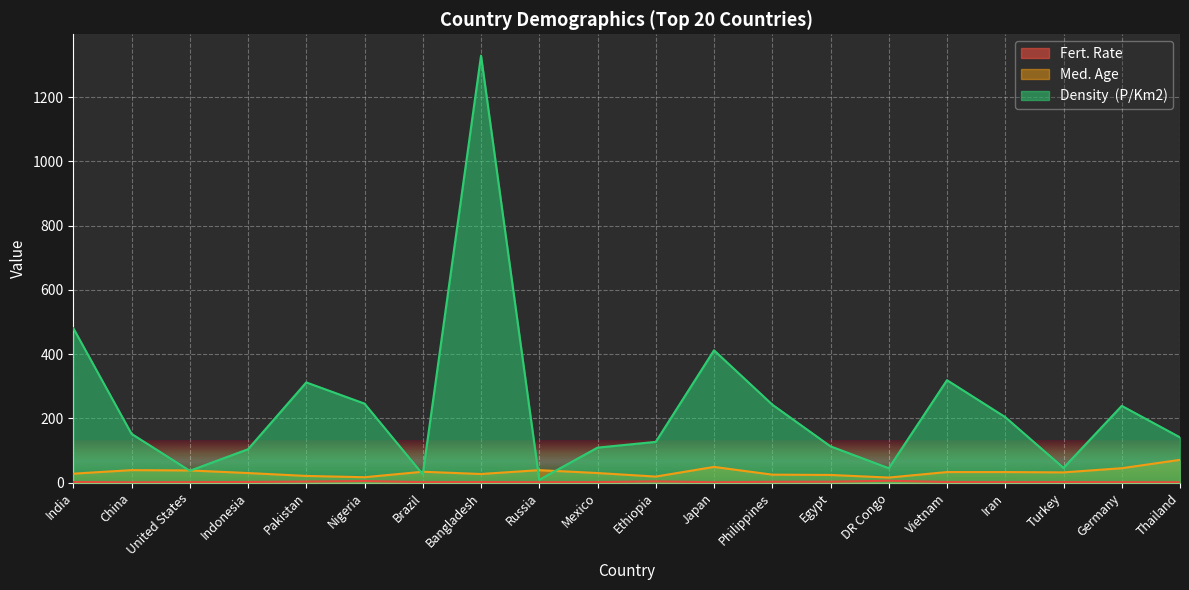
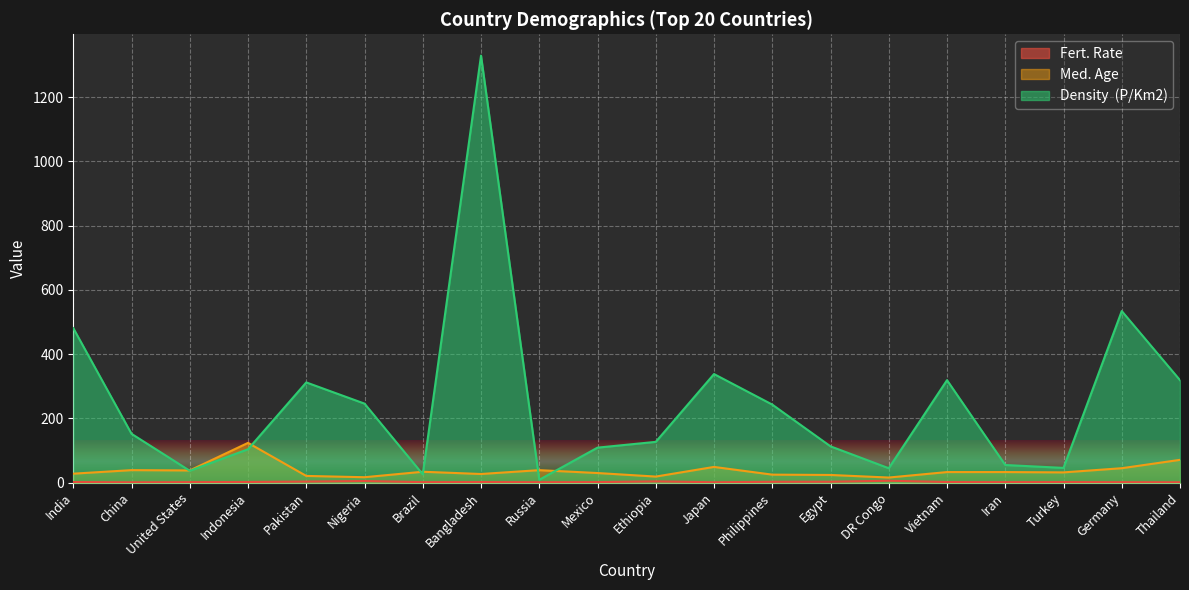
Med. Age, Indonesia: 30 -> 120
Density (P/Km2), Japan: 410 -> 340
Density (P/Km2), Iran: 200 -> 60
Density (P/Km2), Germany: 240 -> 530
Density (P/Km2), Thailand: 140 -> 320
